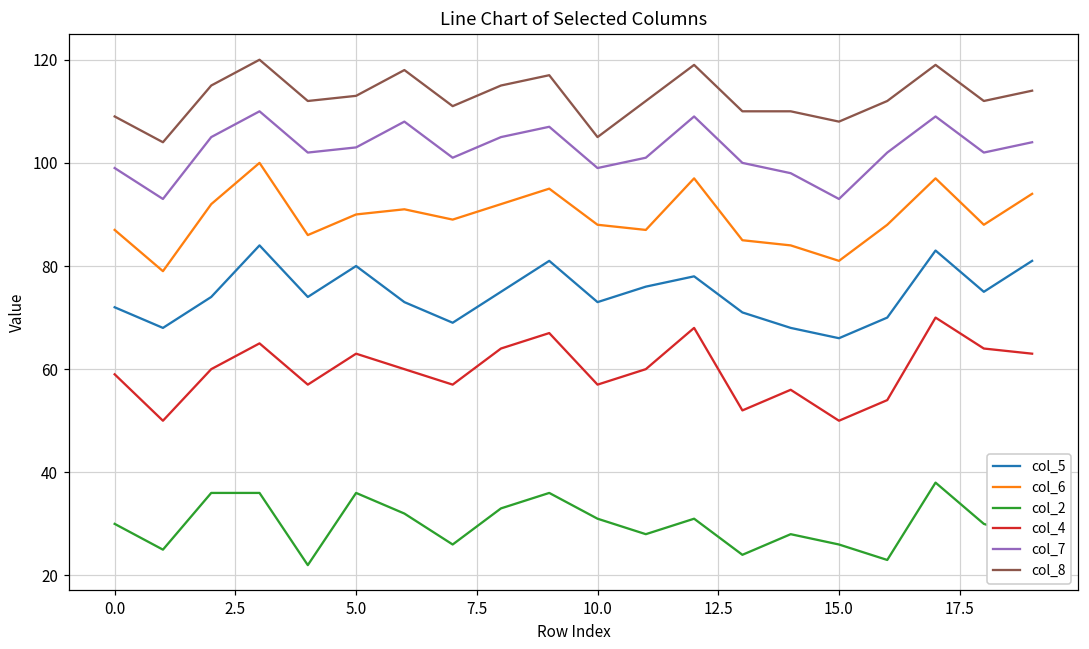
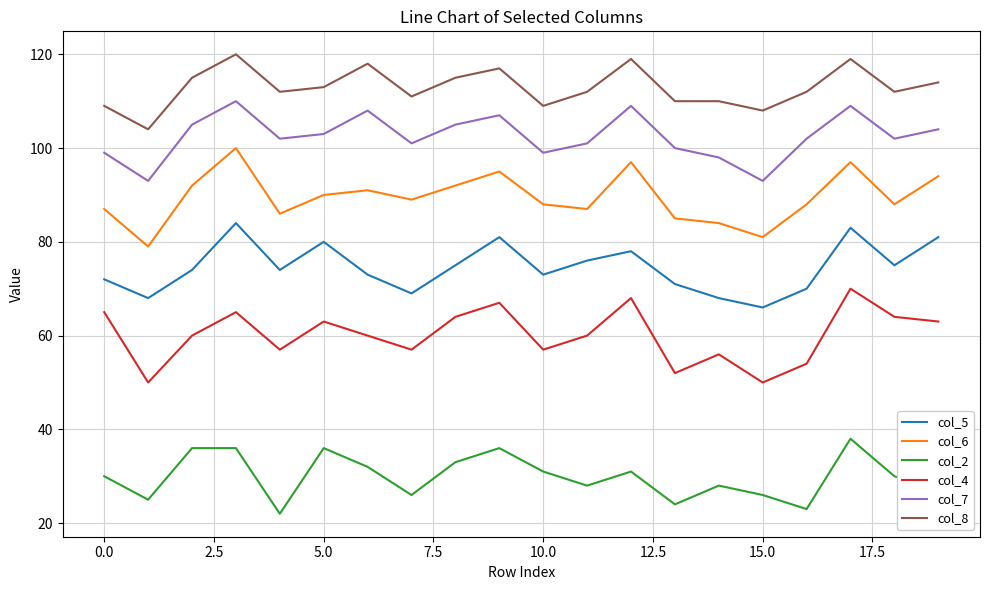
col_4, 0.0: 59 -> 65
col_8, 10.0: 105 -> 109
